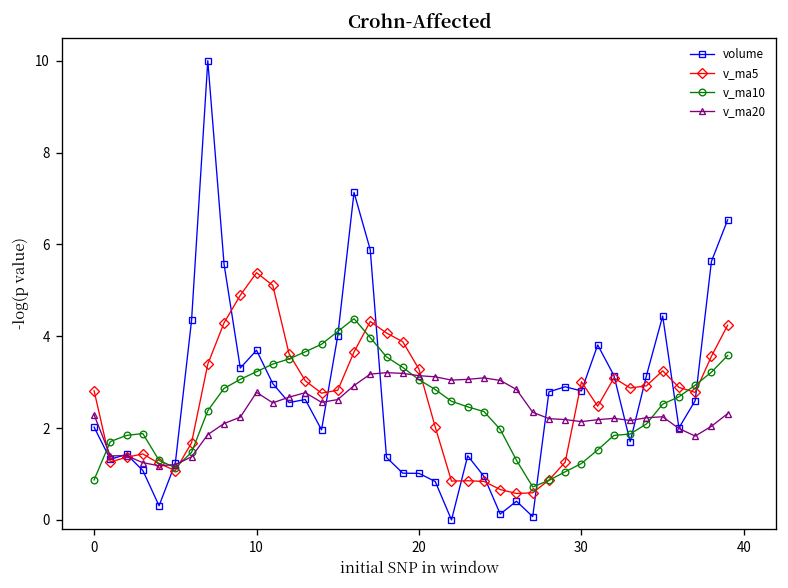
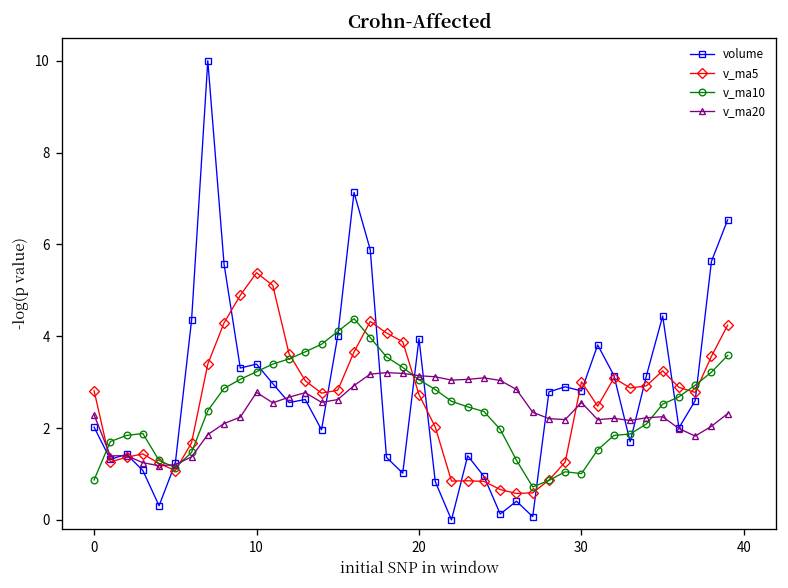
volume, 10: 3.7 -> 3.4
volume, 20: 1.0 -> 3.9
v_ma5, 20: 3.3 -> 2.7
v_ma10, 30: 1.2 -> 1.0
v_ma20, 30: 2.1 -> 2.6
